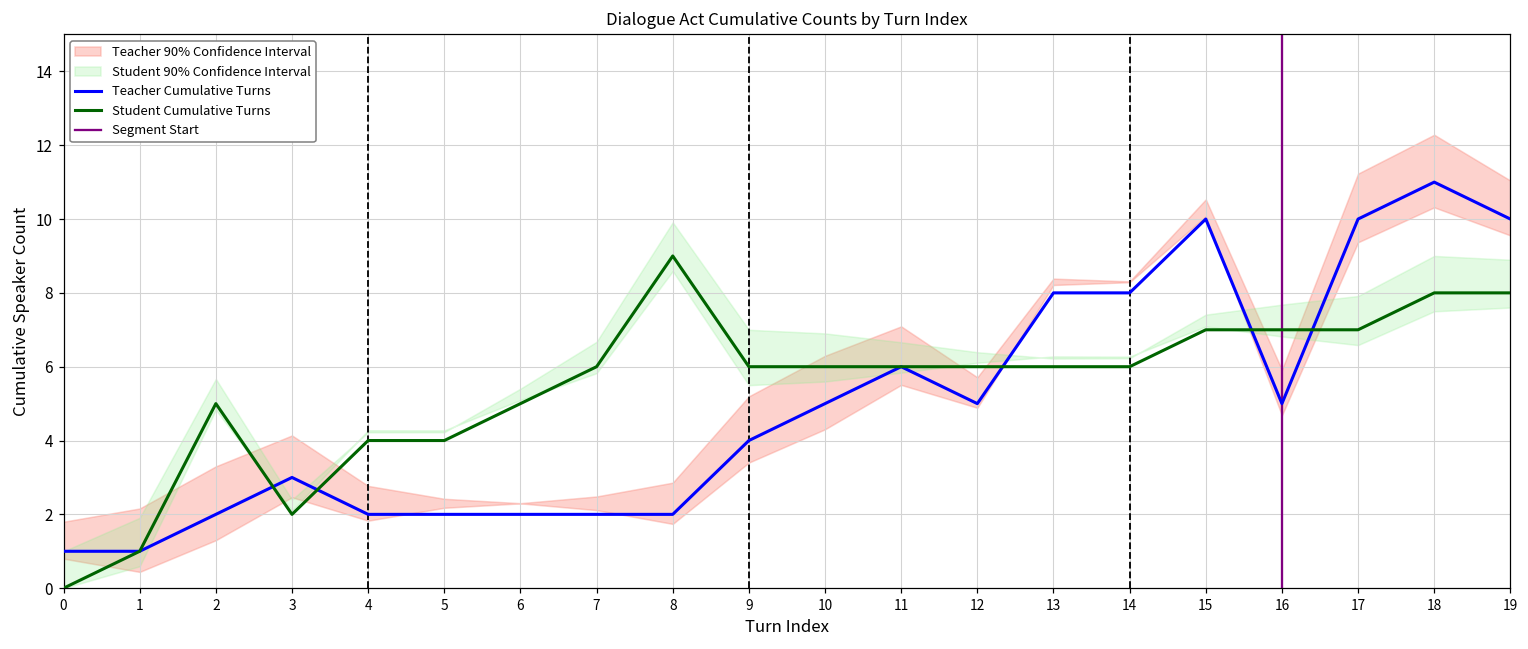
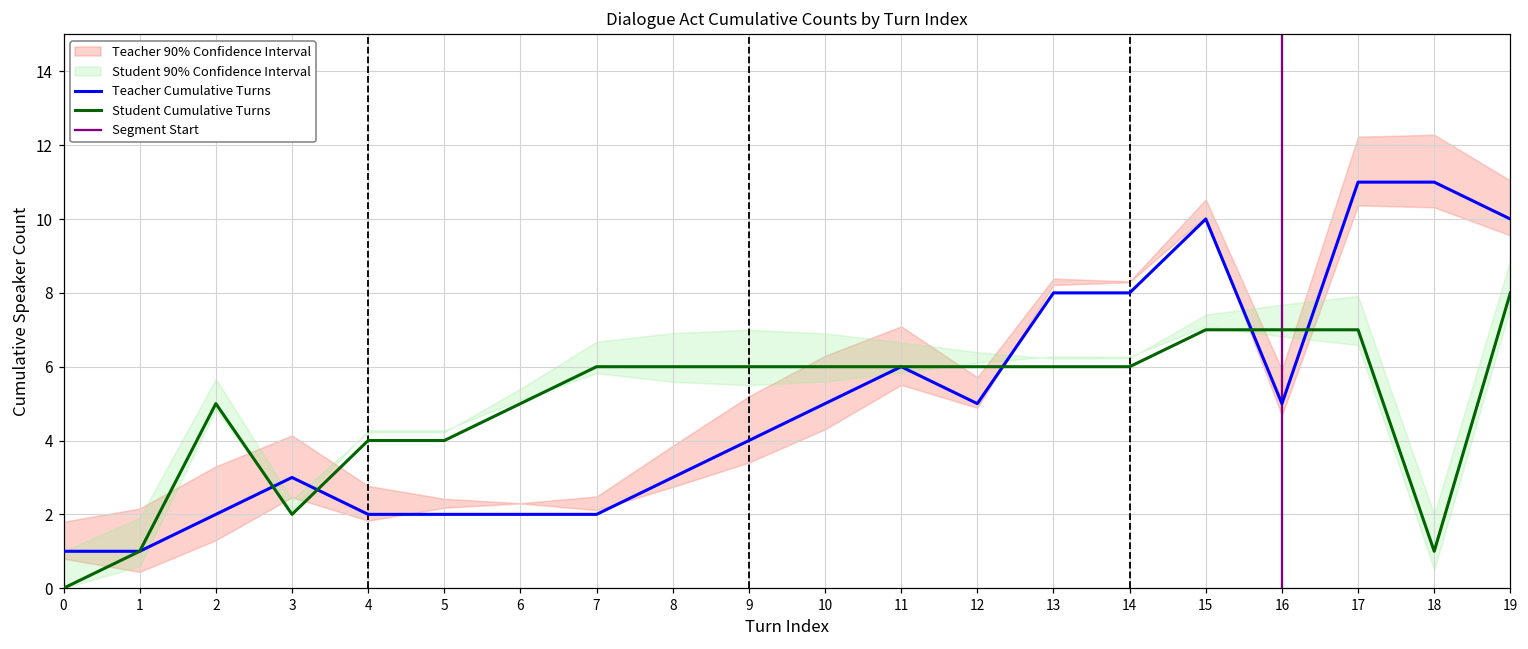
Teacher Cumulative Turns, 8: 2 -> 3
Student Cumulative Turns, 8: 9 -> 6
Teacher Cumulative Turns, 17: 10 -> 11
Student Cumulative Turns, 18: 8 -> 1
